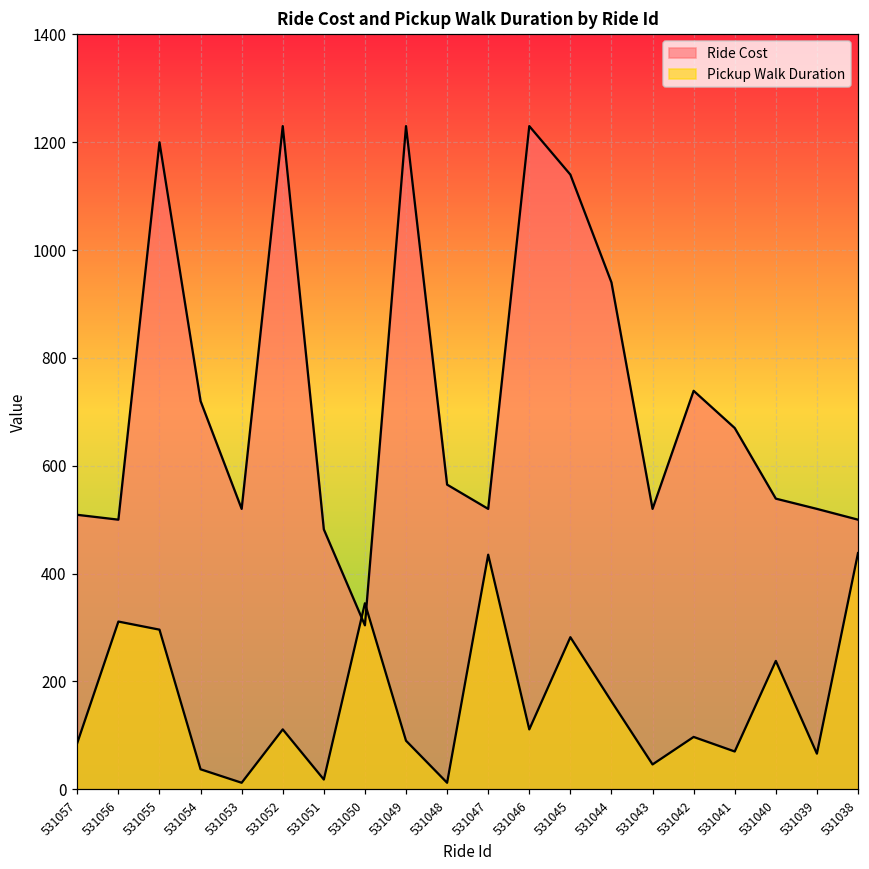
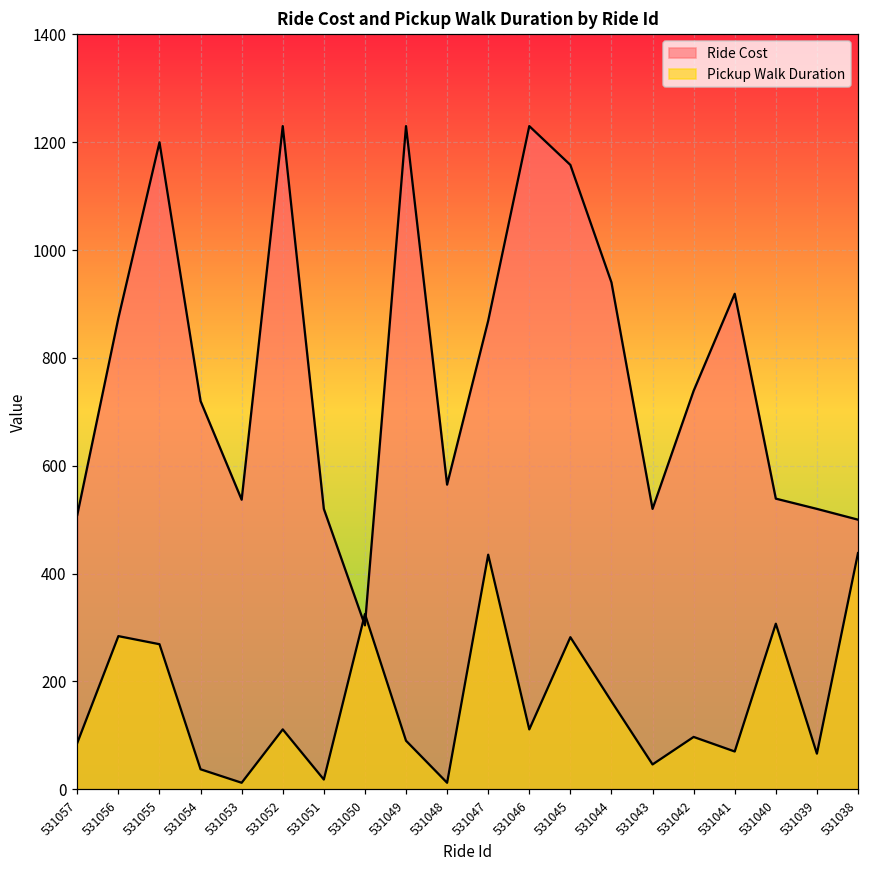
Ride Cost, 531056: 500 -> 870
Pickup Walk Duration, 531056: 310 -> 280
Pickup Walk Duration, 531055: 300 -> 270
Ride Cost, 531053: 520 -> 540
Ride Cost, 531051: 480 -> 520
Pickup Walk Duration, 531050: 350 -> 330
Ride Cost, 531047: 520 -> 870
Ride Cost, 531045: 1140 -> 1160
Ride Cost, 531041: 670 -> 920
Pickup Walk Duration, 531040: 240 -> 310
